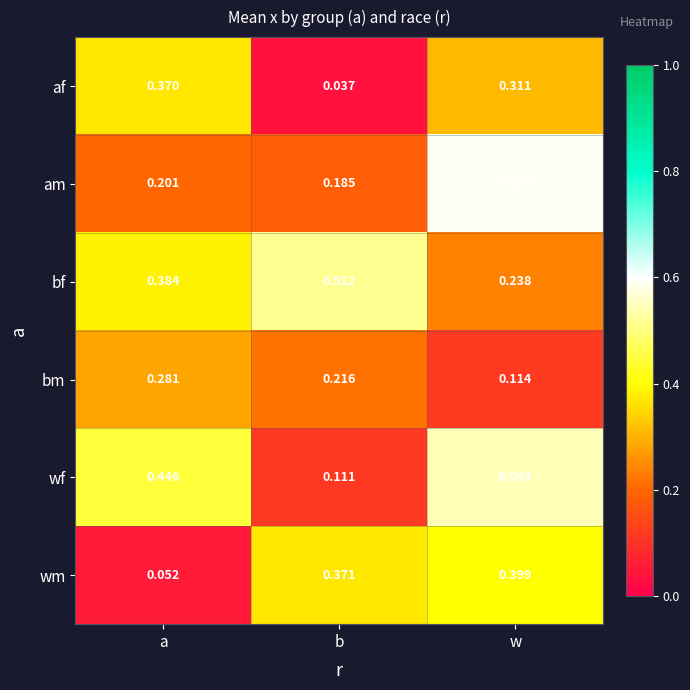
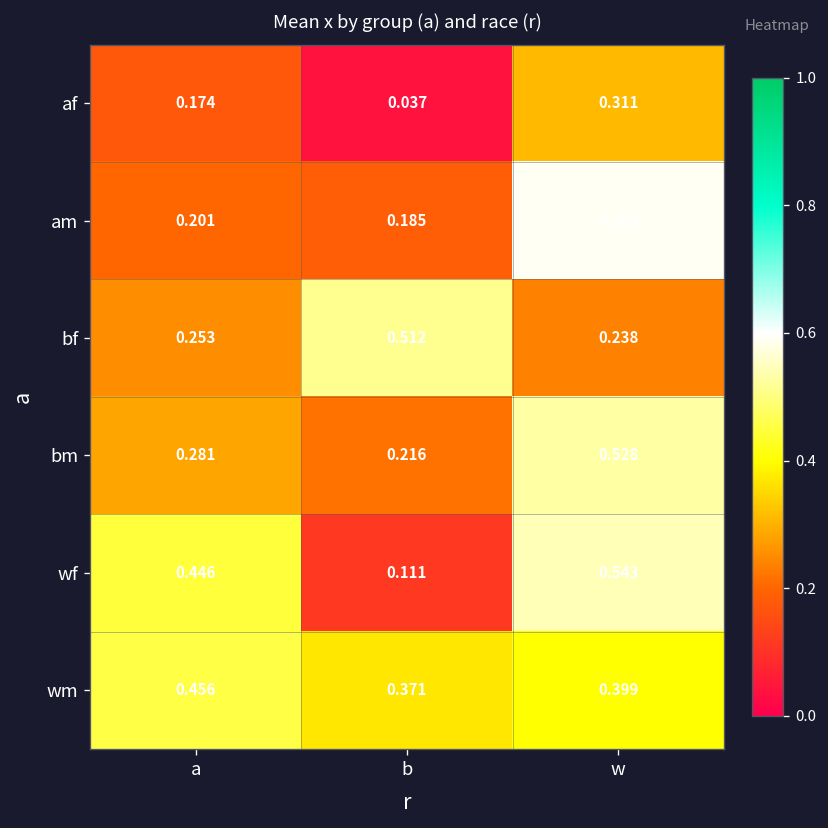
af, a: 0.370 -> 0.174
bf, a: 0.384 -> 0.253
bm, w: 0.114 -> 0.528
wm, a: 0.052 -> 0.456
